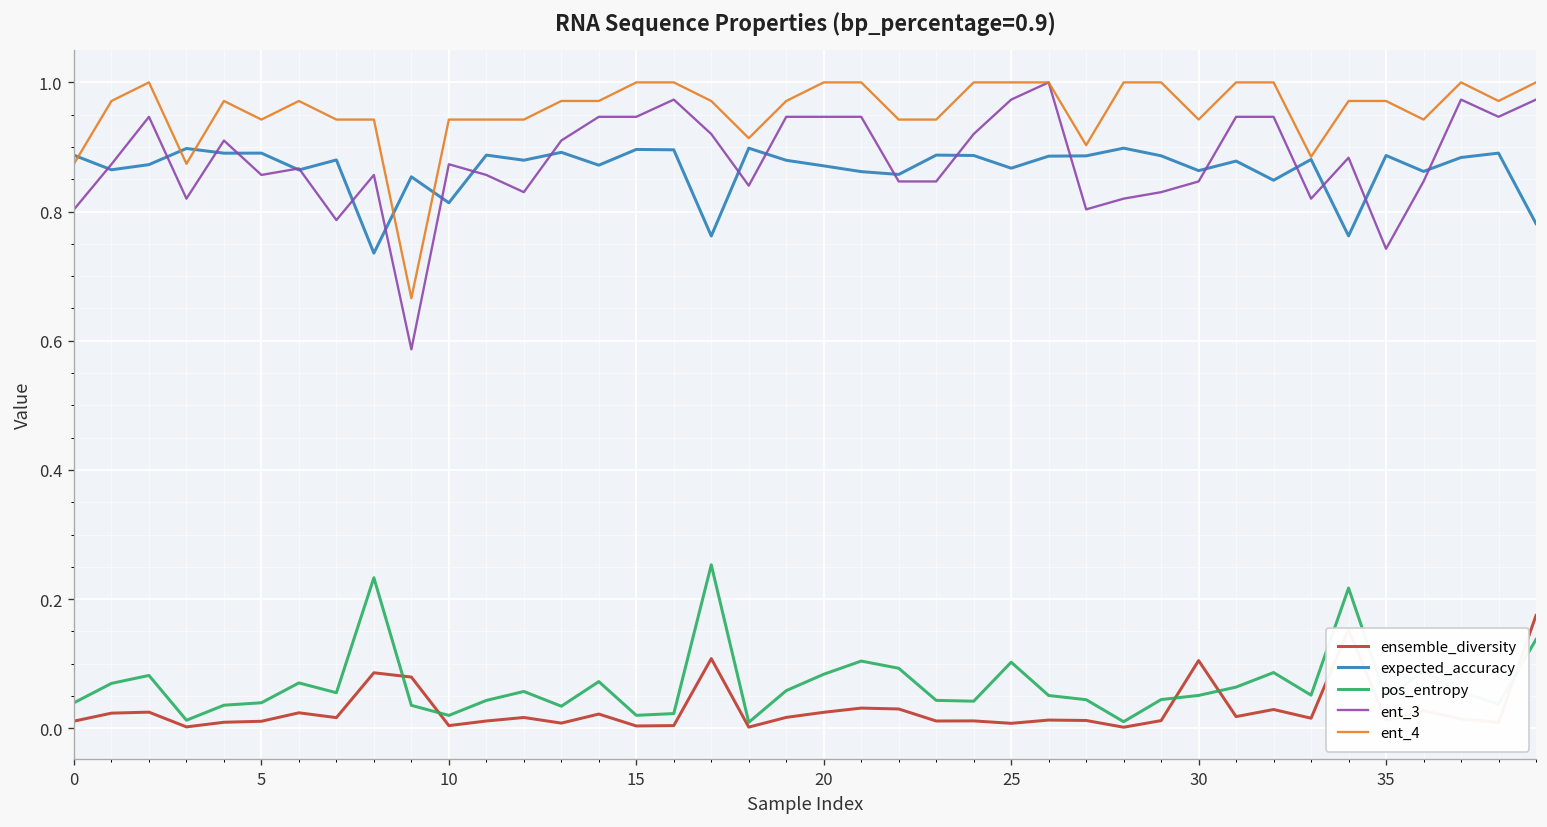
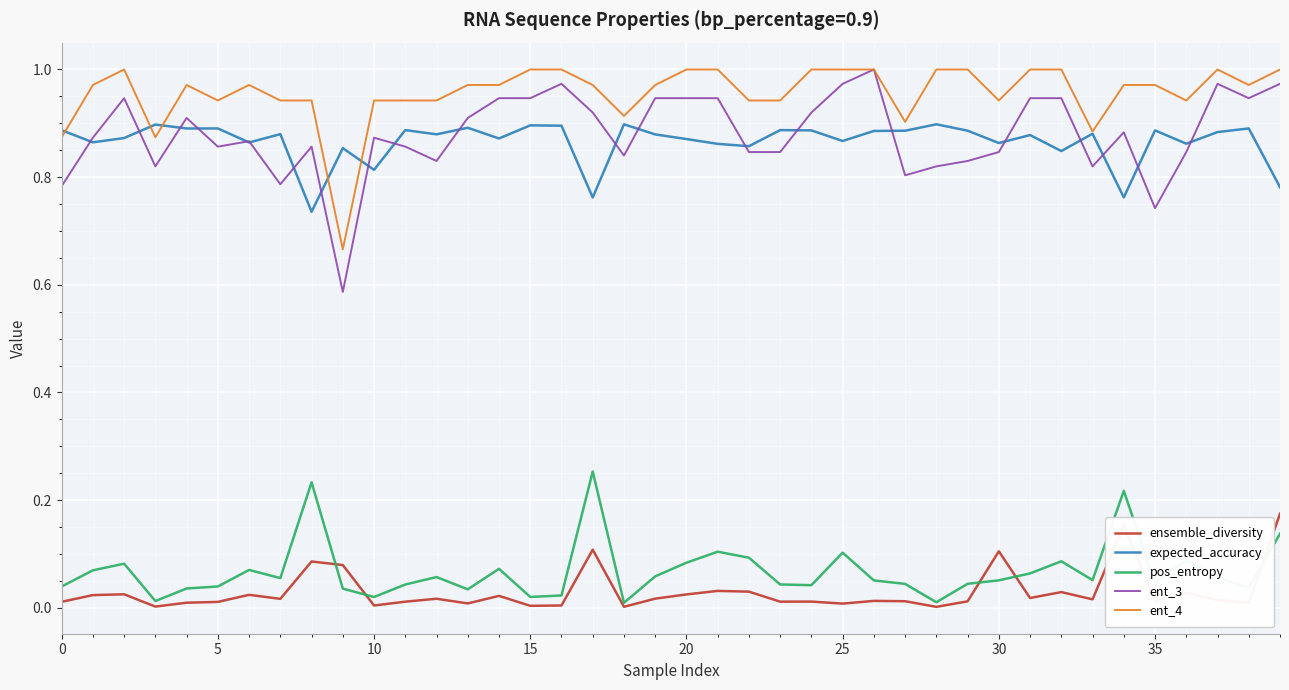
ent_3, 0: 0.80 -> 0.78
